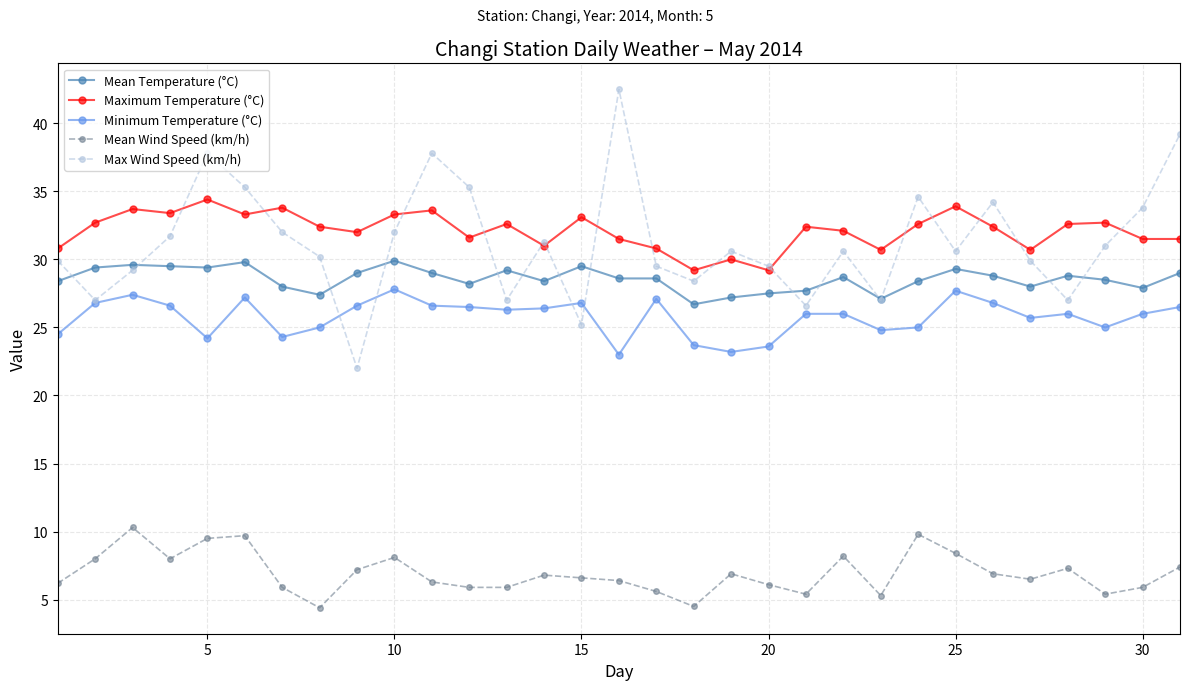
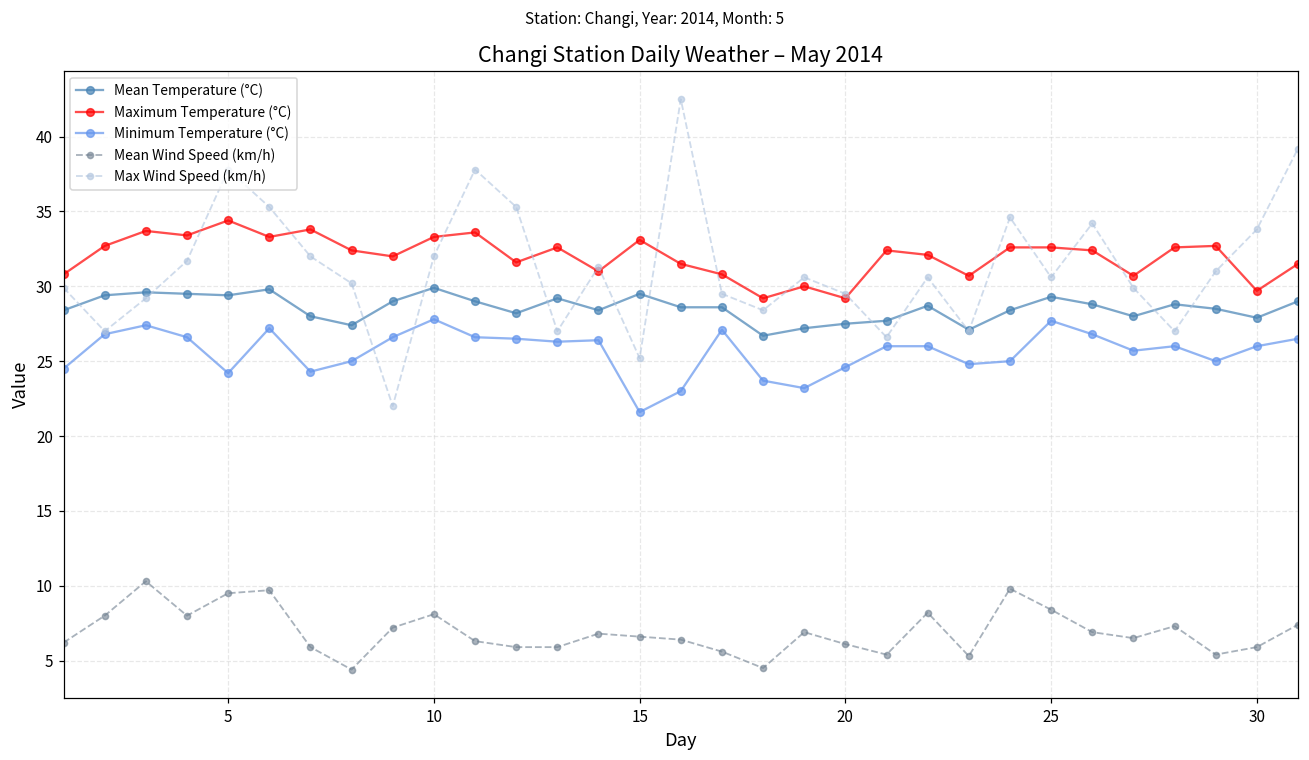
Minimum Temperature (°C), 15: 26.8 -> 21.6
Minimum Temperature (°C), 20: 23.6 -> 24.6
Maximum Temperature (°C), 25: 33.9 -> 32.6
Maximum Temperature (°C), 30: 31.5 -> 29.7
